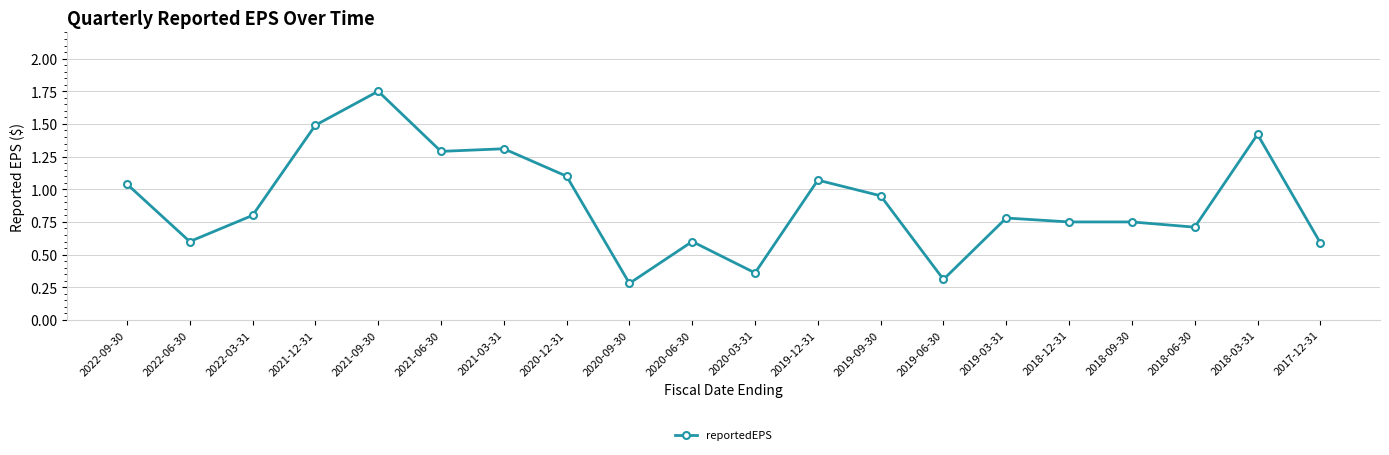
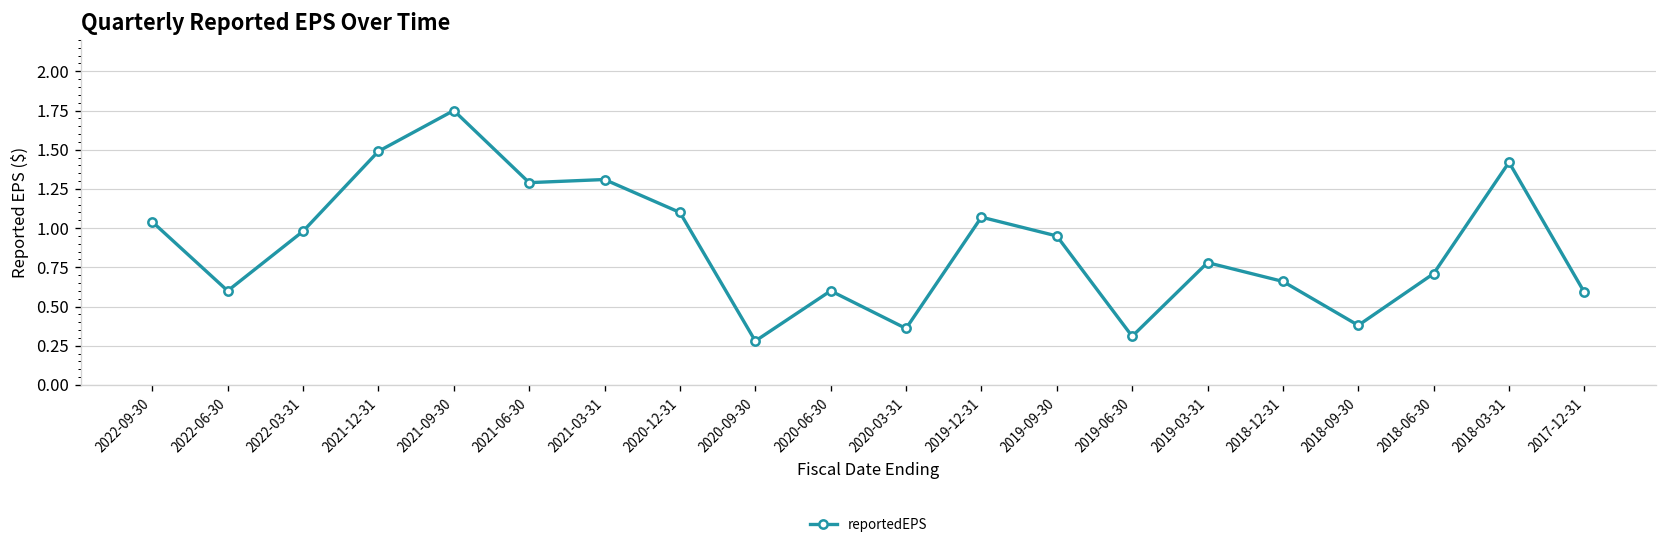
2022-03-31: 0.80 -> 0.98
2018-12-31: 0.75 -> 0.66
2018-09-30: 0.75 -> 0.38
